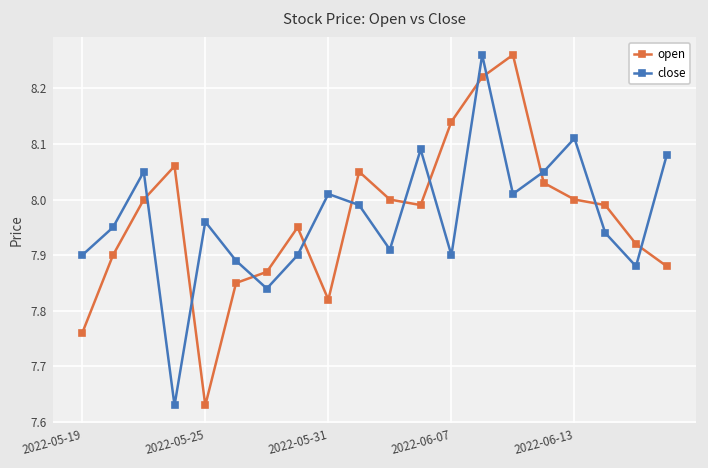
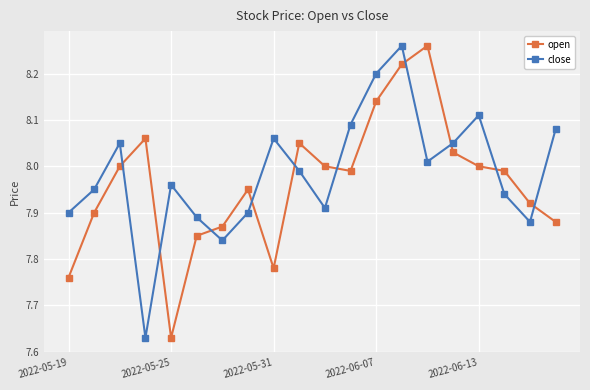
open, 2022-05-31: 7.82 -> 7.78
close, 2022-05-31: 8.01 -> 8.06
close, 2022-06-07: 7.9 -> 8.2
